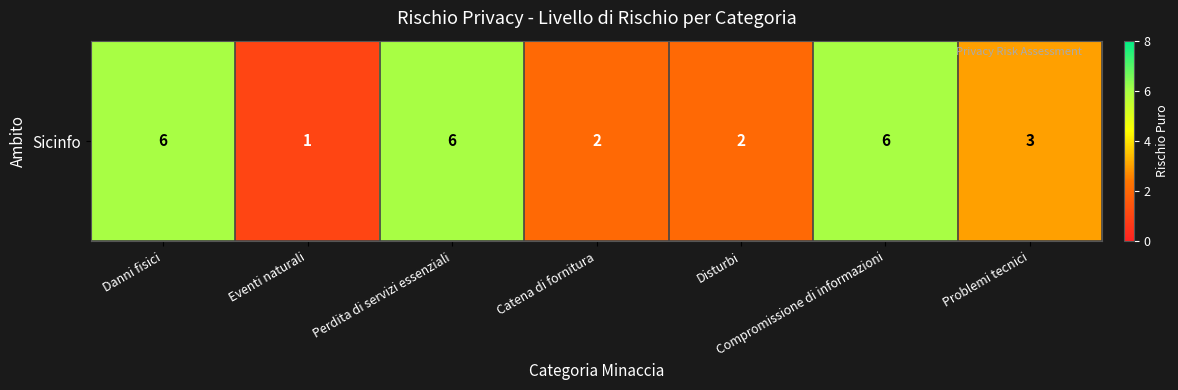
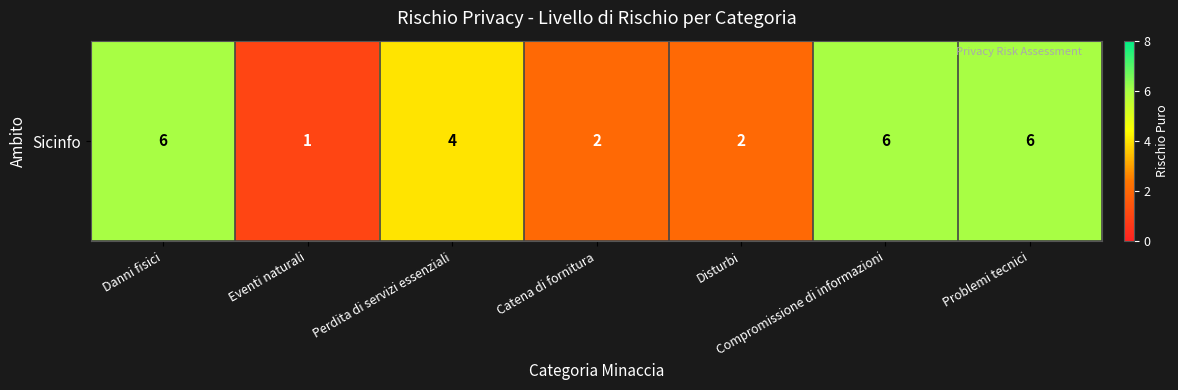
Sicinfo, Perdita di servizi essenziali: 6 -> 4
Sicinfo, Problemi tecnici: 3 -> 6
